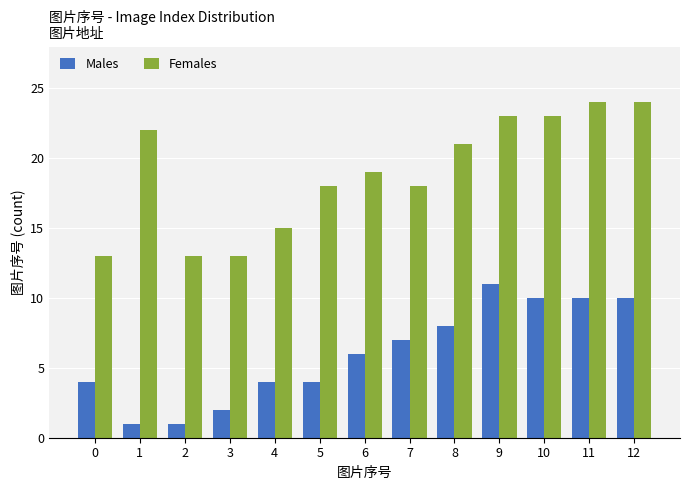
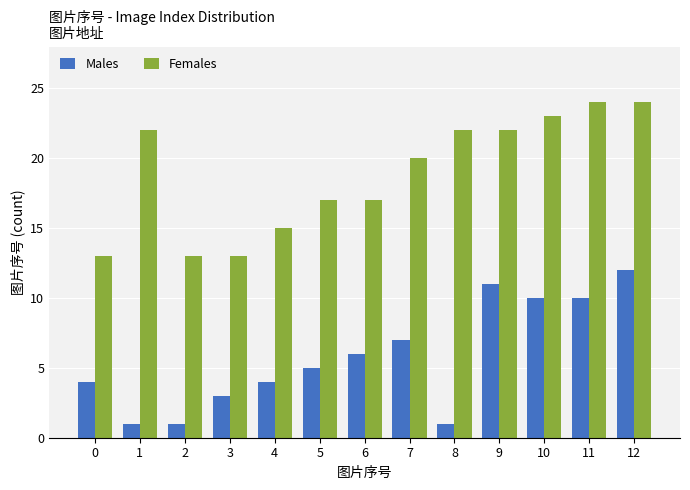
Males, 3: 2 -> 3
Males, 5: 4 -> 5
Females, 5: 18 -> 17
Females, 6: 19 -> 17
Females, 7: 18 -> 20
Males, 8: 8 -> 1
Females, 8: 21 -> 22
Females, 9: 23 -> 22
Males, 12: 10 -> 12
